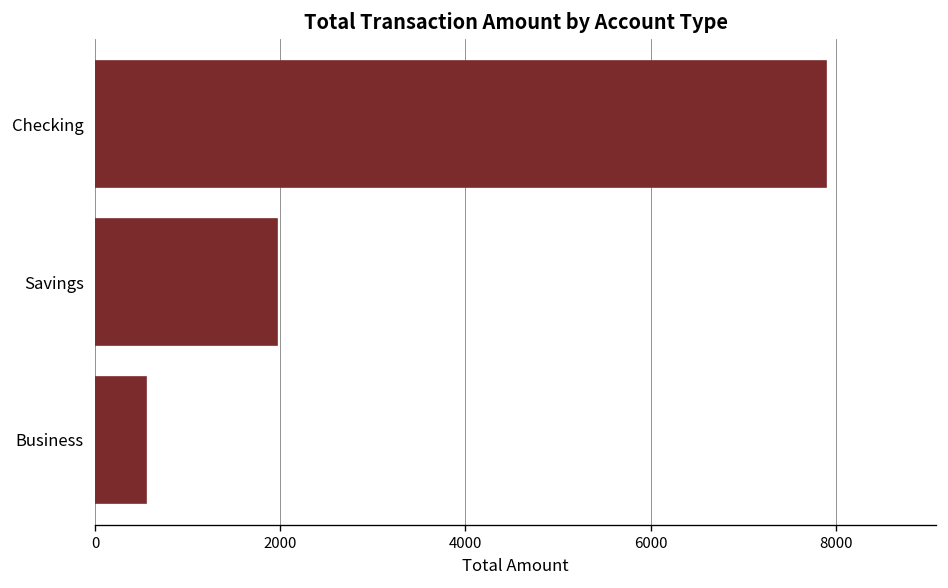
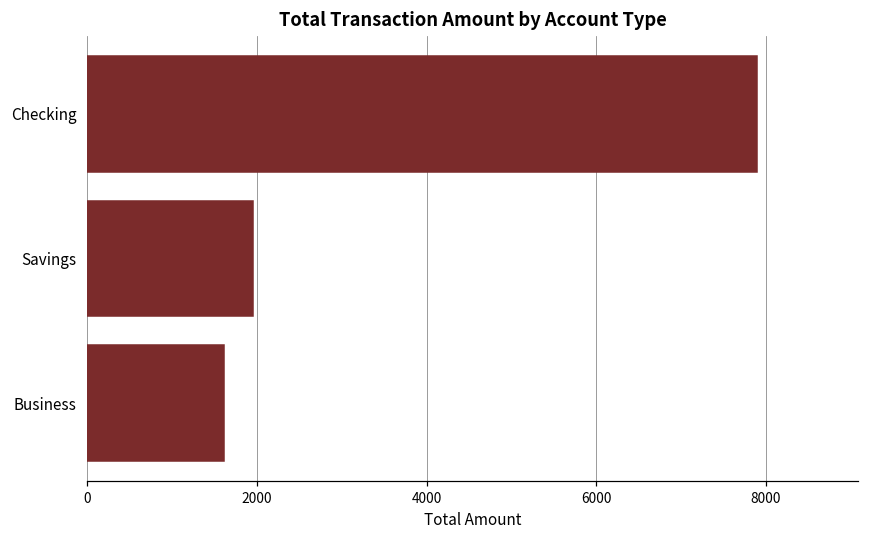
Business: 600 -> 1600
